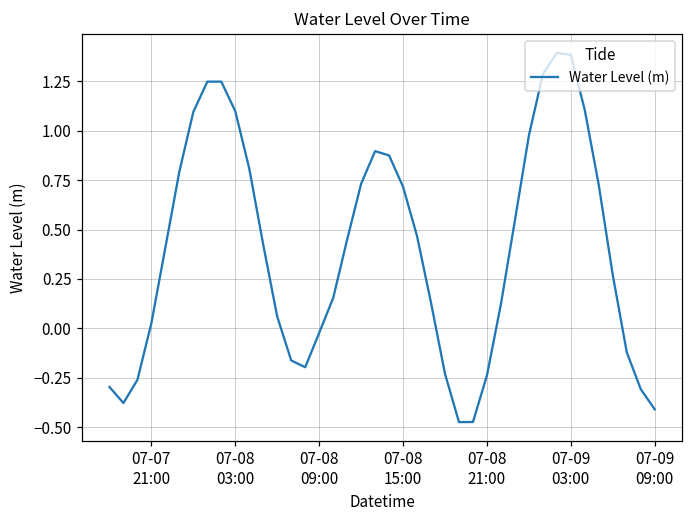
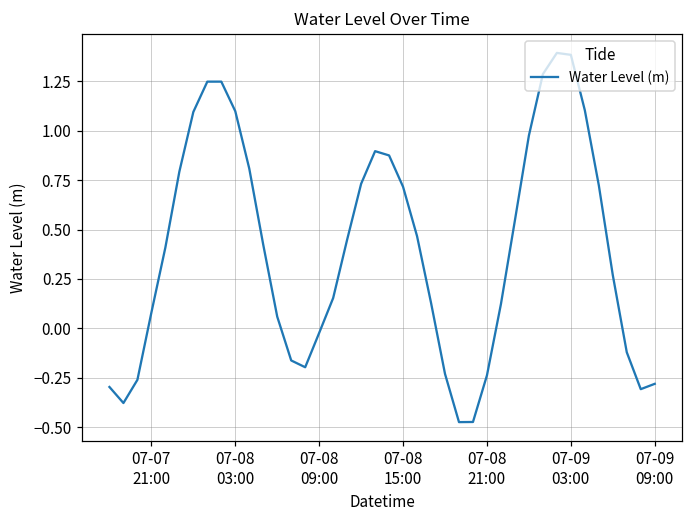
07-07 21:00: 0.03 -> 0.08
07-09 09:00: -0.41 -> -0.28
